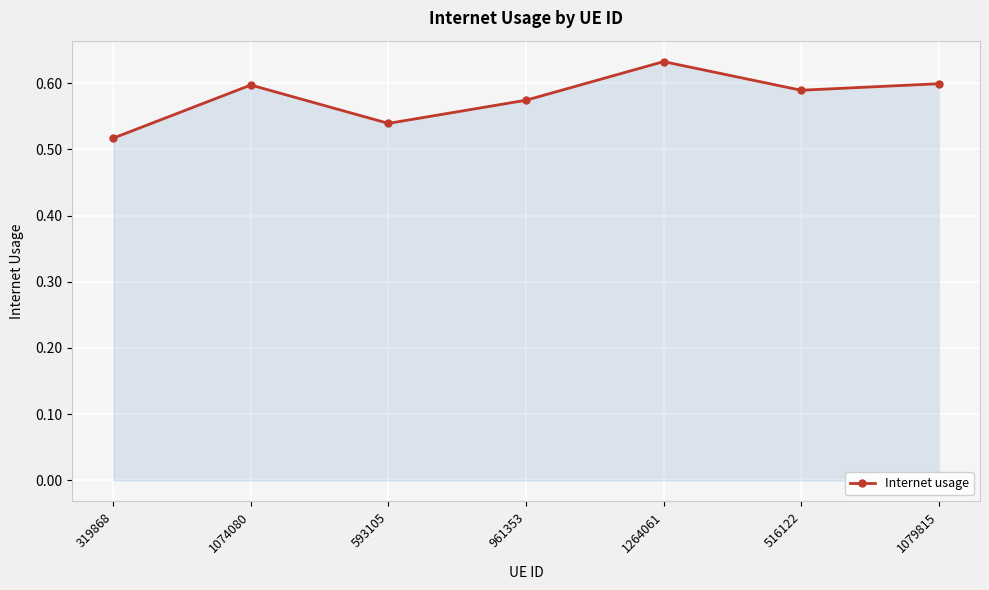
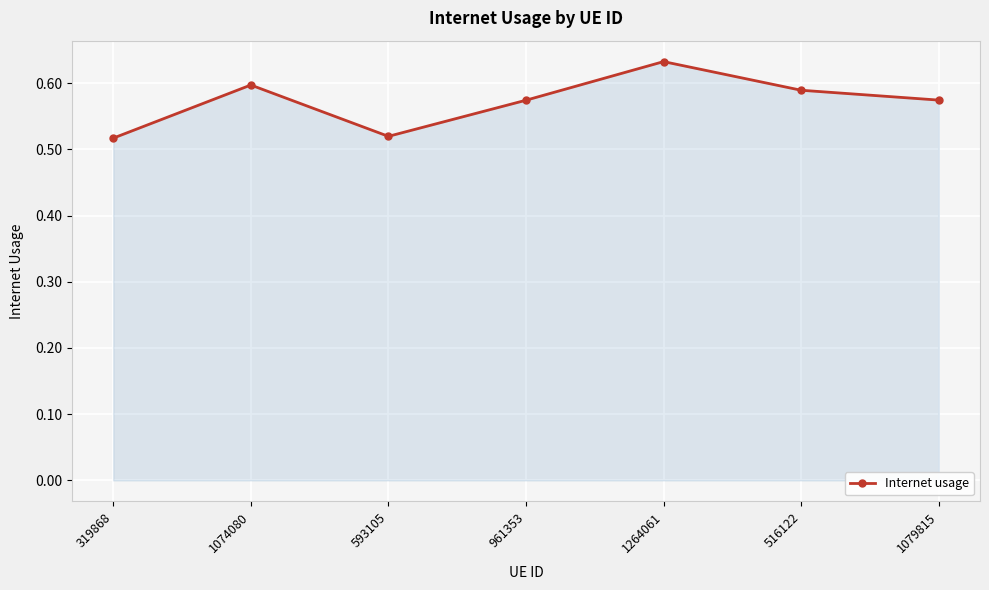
593105: 0.54 -> 0.52
1079815: 0.60 -> 0.57
